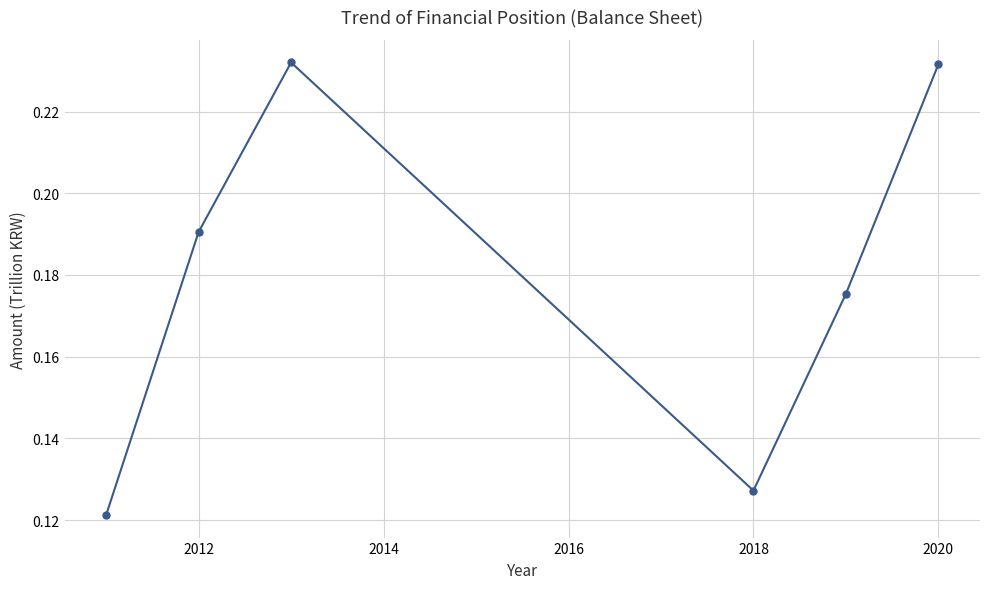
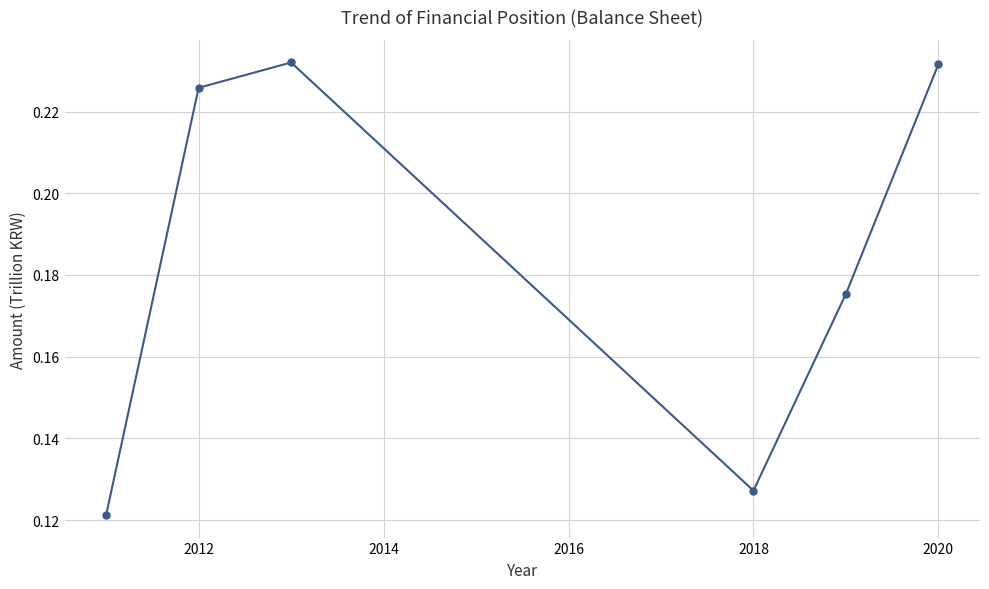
2012: 0.191 -> 0.226
